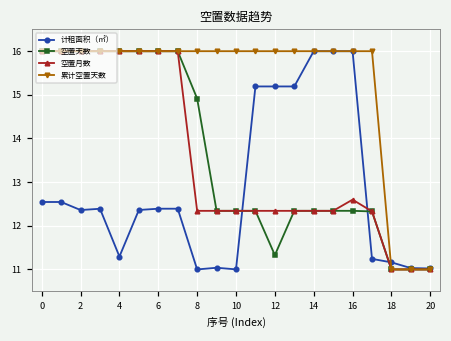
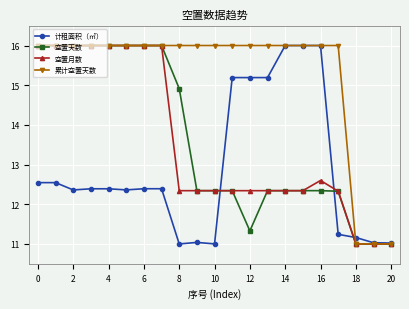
计租面积（㎡）, 4: 11.3 -> 12.4
